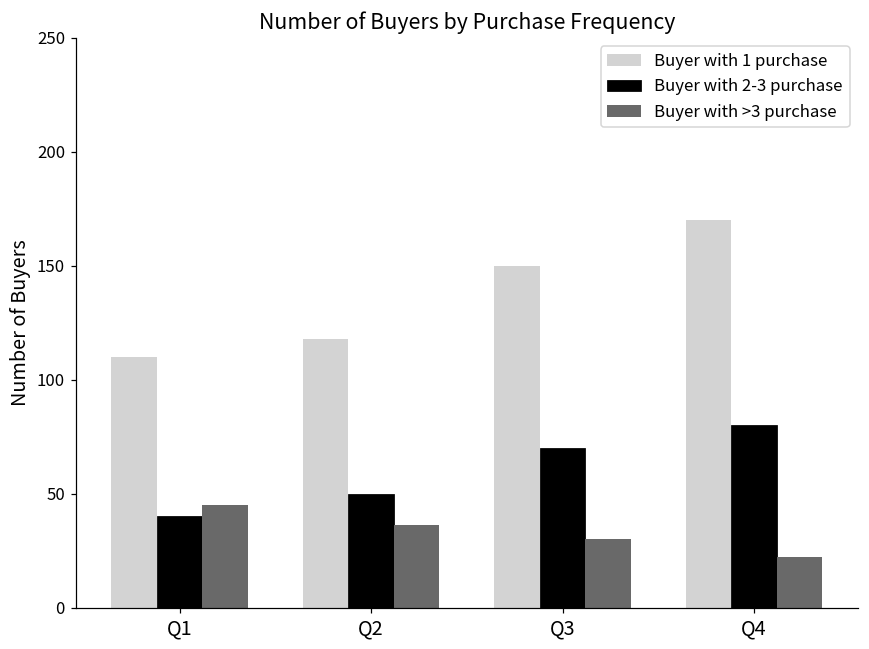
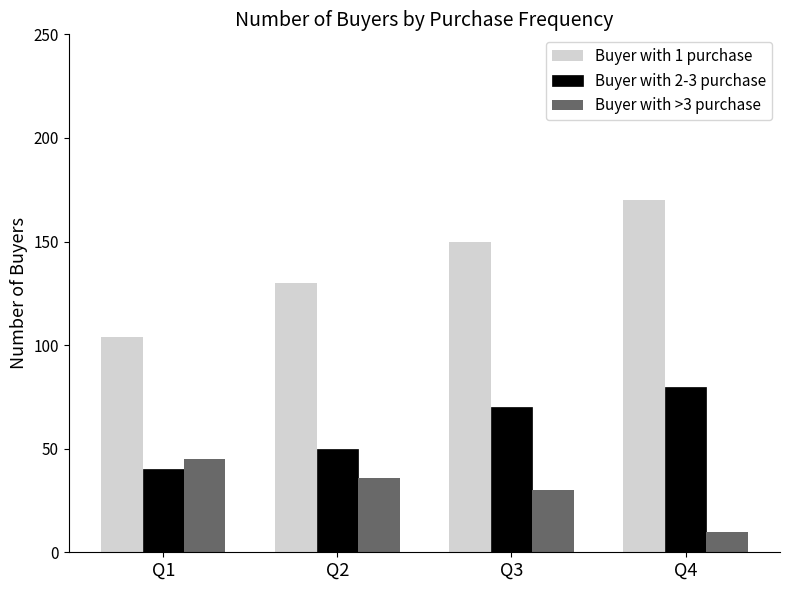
Buyer with 1 purchase, Q1: 110 -> 104
Buyer with 1 purchase, Q2: 118 -> 130
Buyer with >3 purchase, Q4: 22 -> 10
